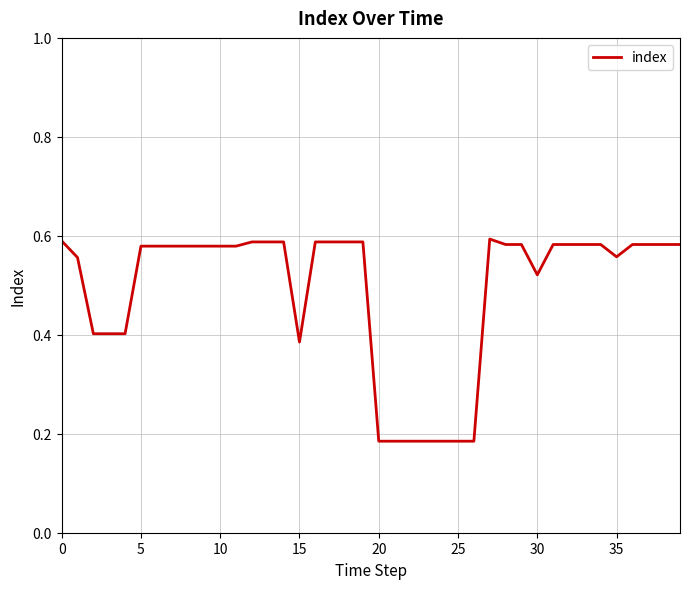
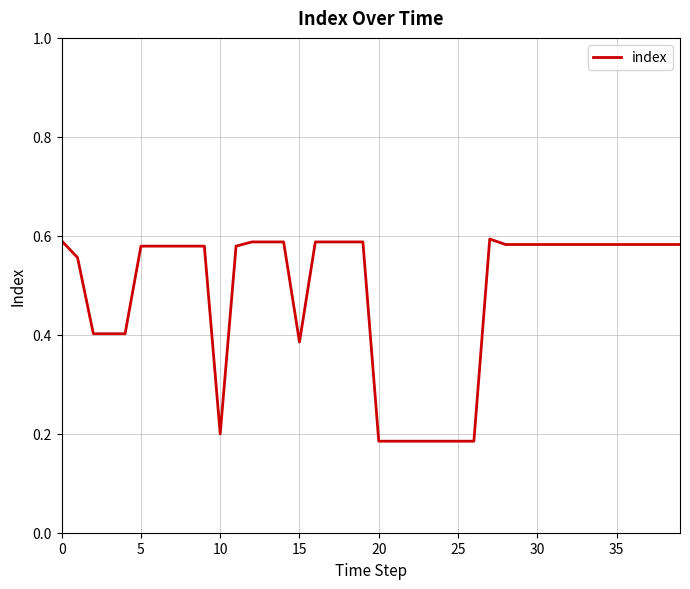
10: 0.58 -> 0.20
30: 0.52 -> 0.58
35: 0.56 -> 0.58
